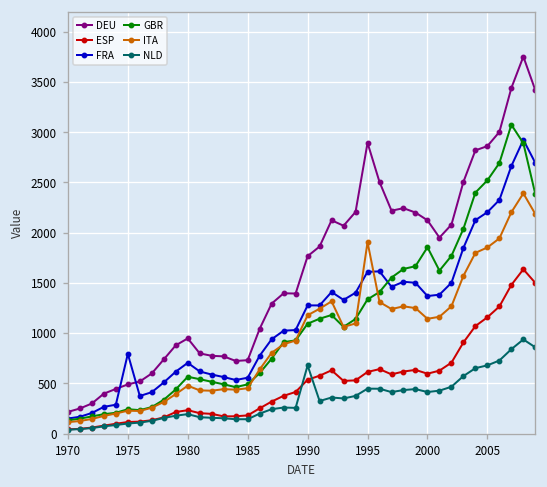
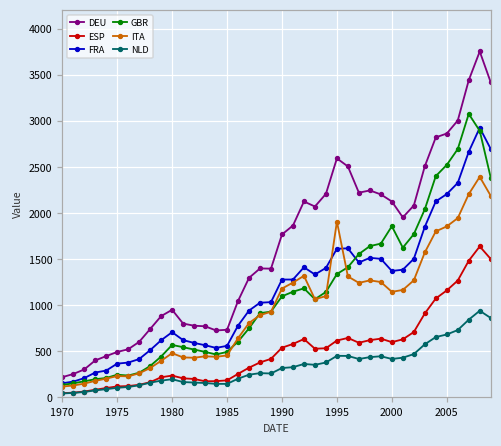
FRA, 1975: 800 -> 400
NLD, 1990: 700 -> 300
DEU, 1995: 2900 -> 2600
